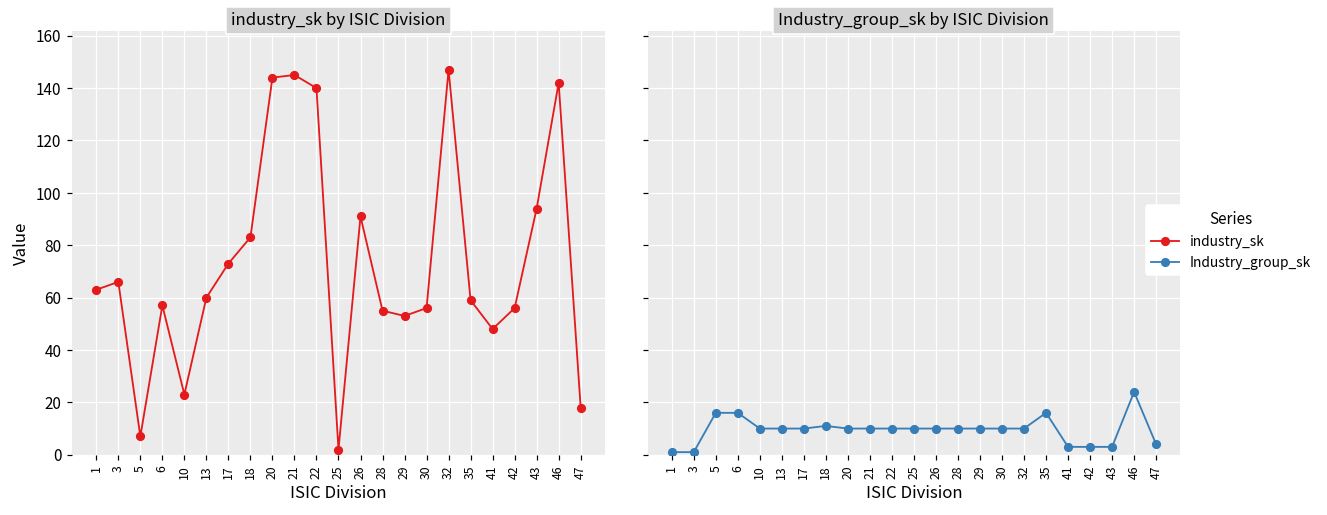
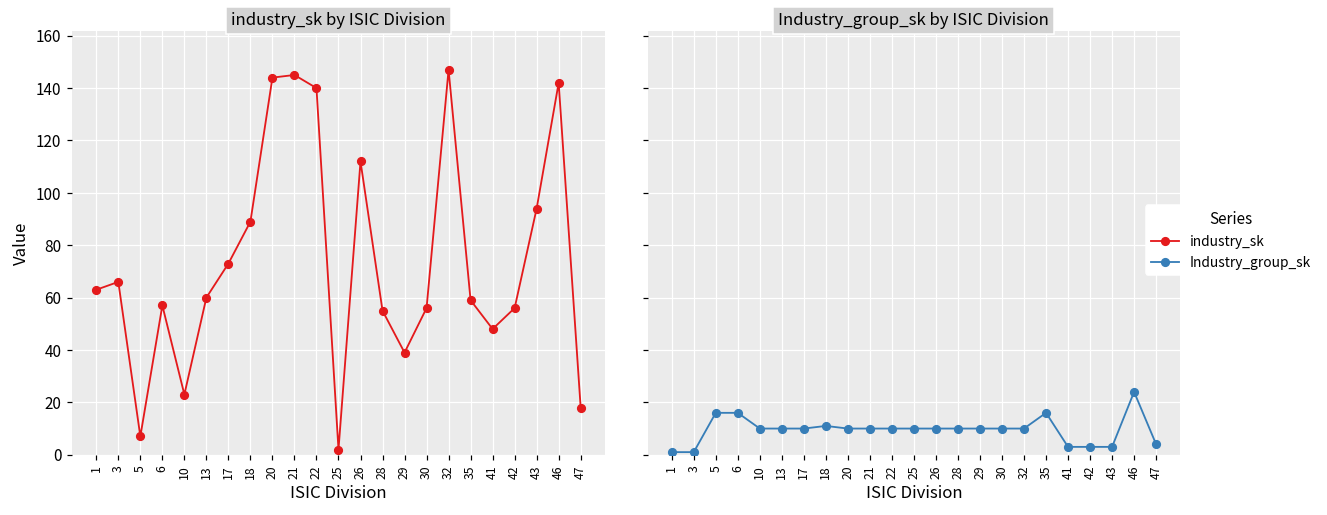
industry_sk by ISIC Division, 18: 83 -> 89
industry_sk by ISIC Division, 26: 91 -> 112
industry_sk by ISIC Division, 29: 53 -> 39
